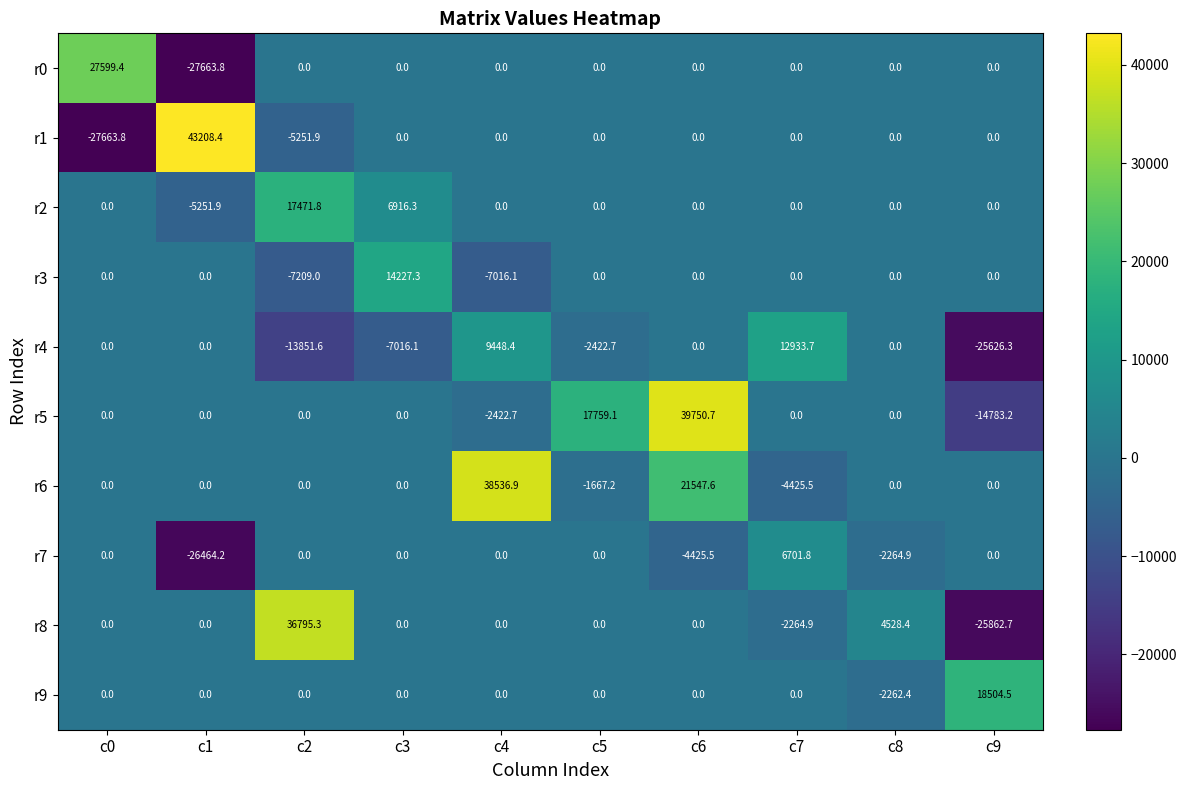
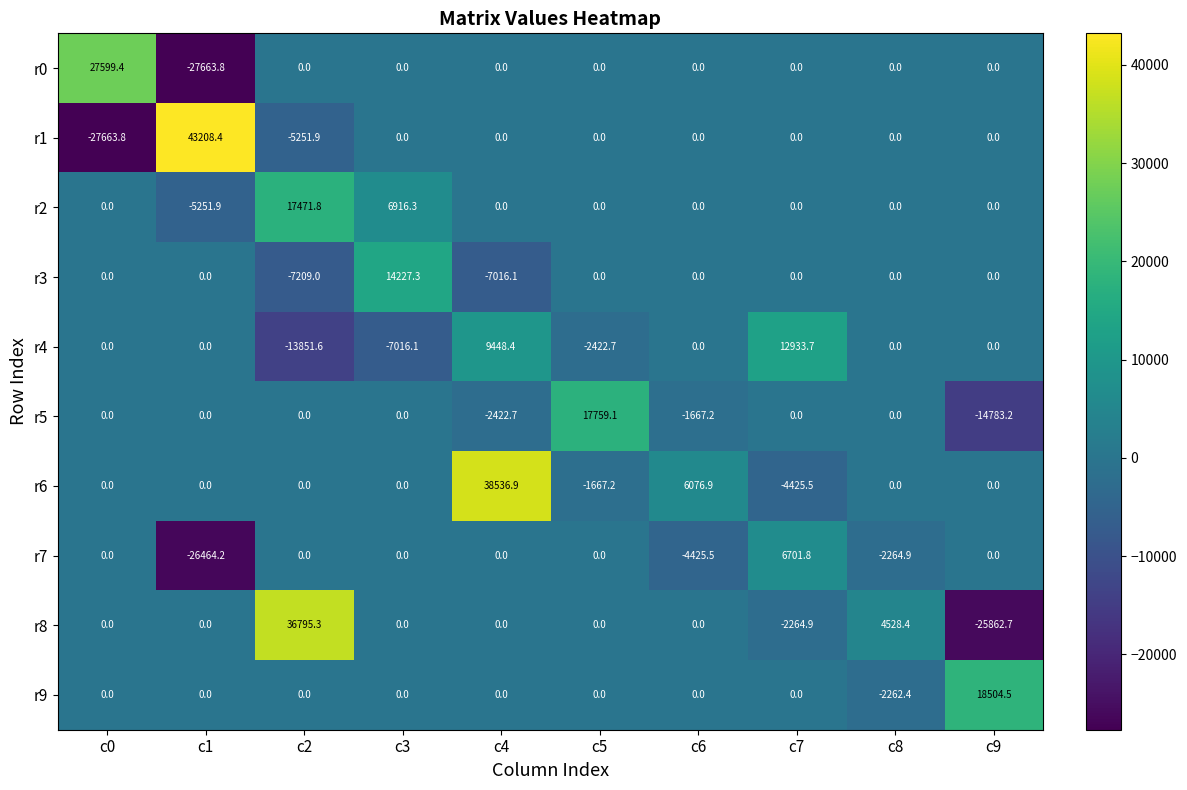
r4, c9: -25626.3 -> 0.0
r5, c6: 39750.7 -> -1667.2
r6, c6: 21547.6 -> 6076.9
